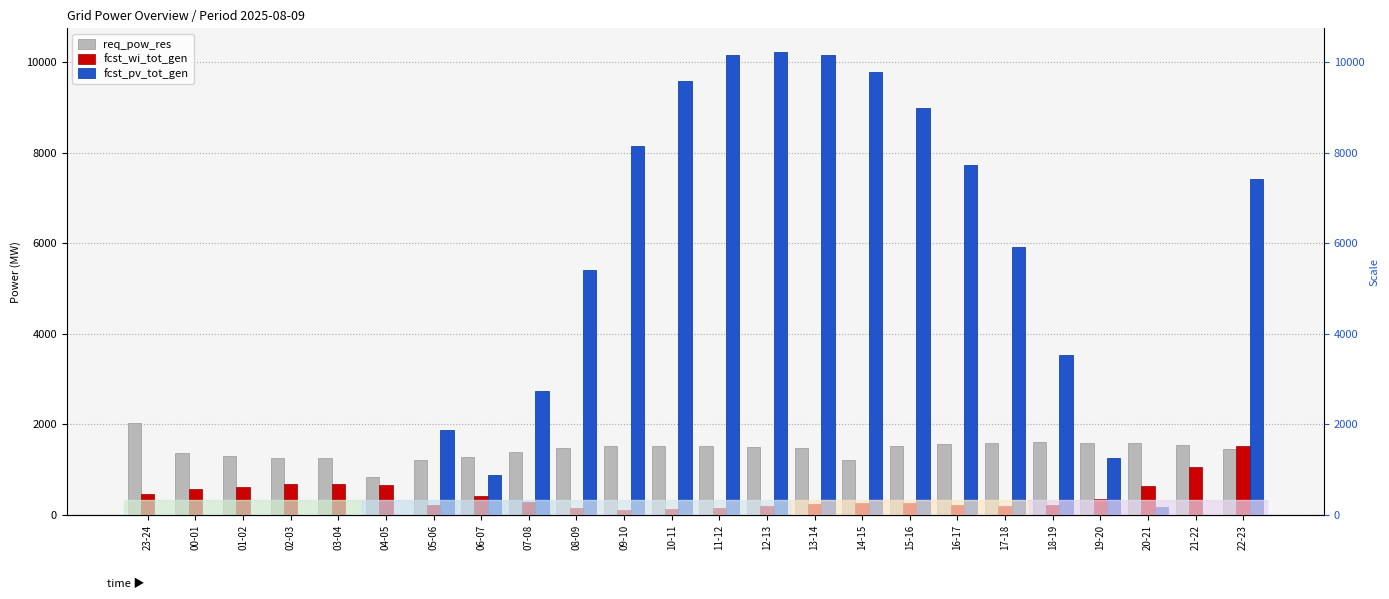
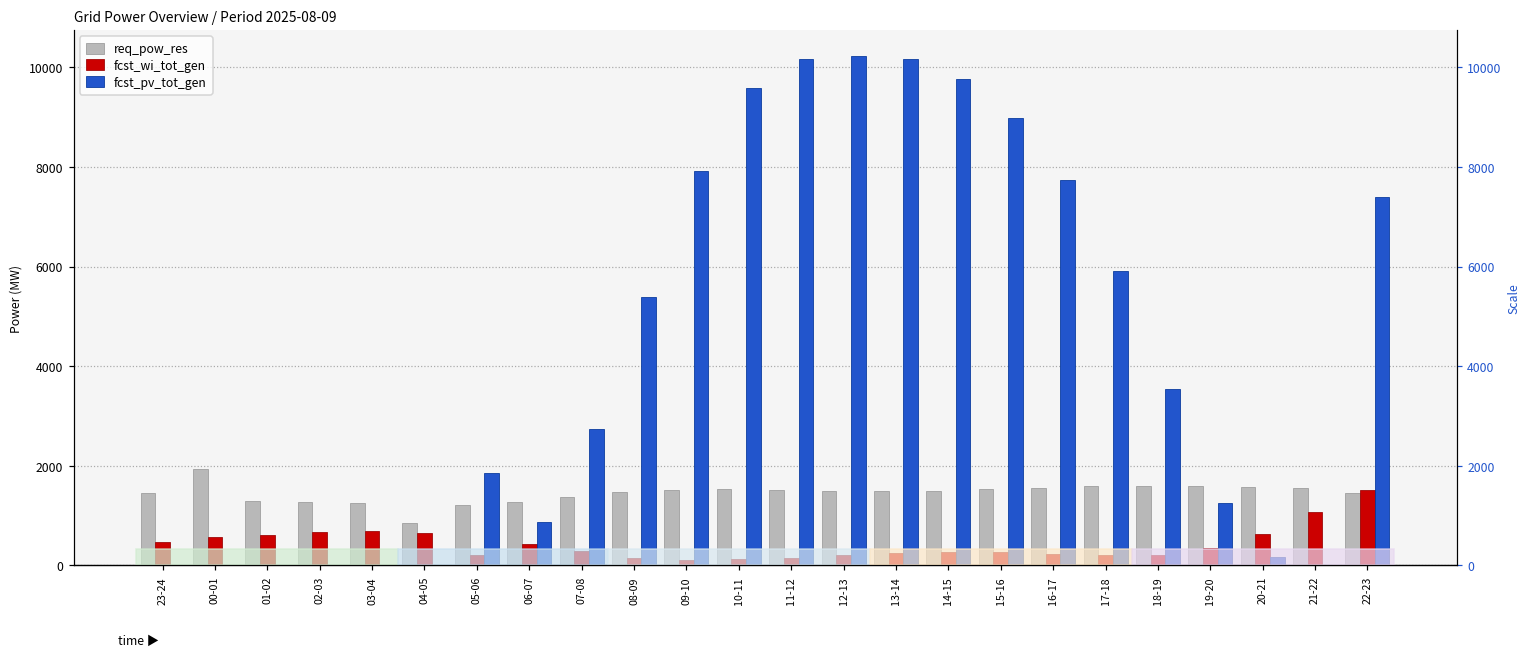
req_pow_res, 23-24: 2000 -> 1400
req_pow_res, 00-01: 1400 -> 1900
fcst_pv_tot_gen, 09-10: 8200 -> 7900
req_pow_res, 14-15: 1200 -> 1500
